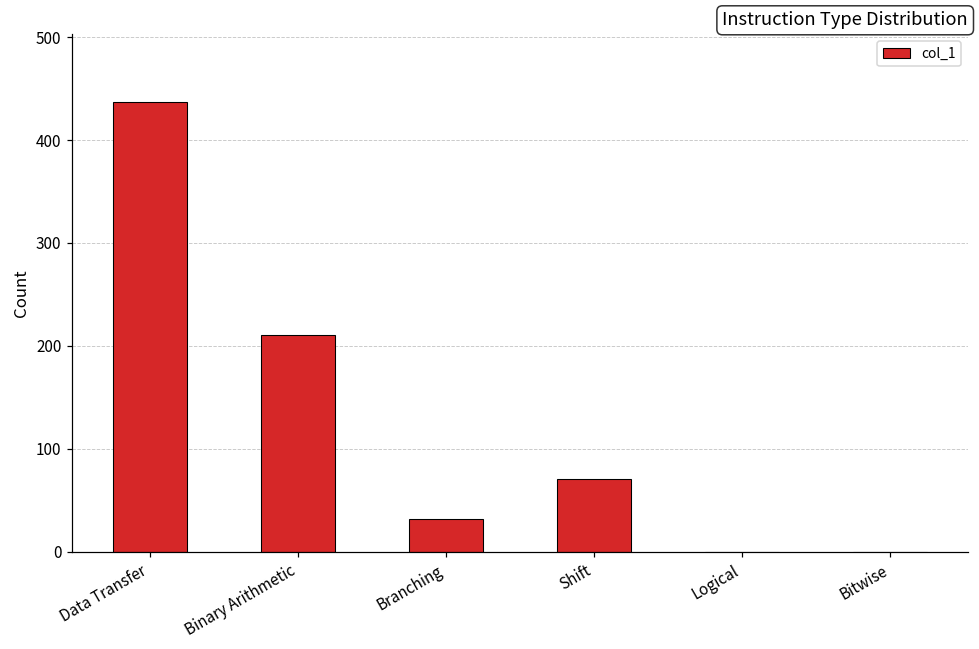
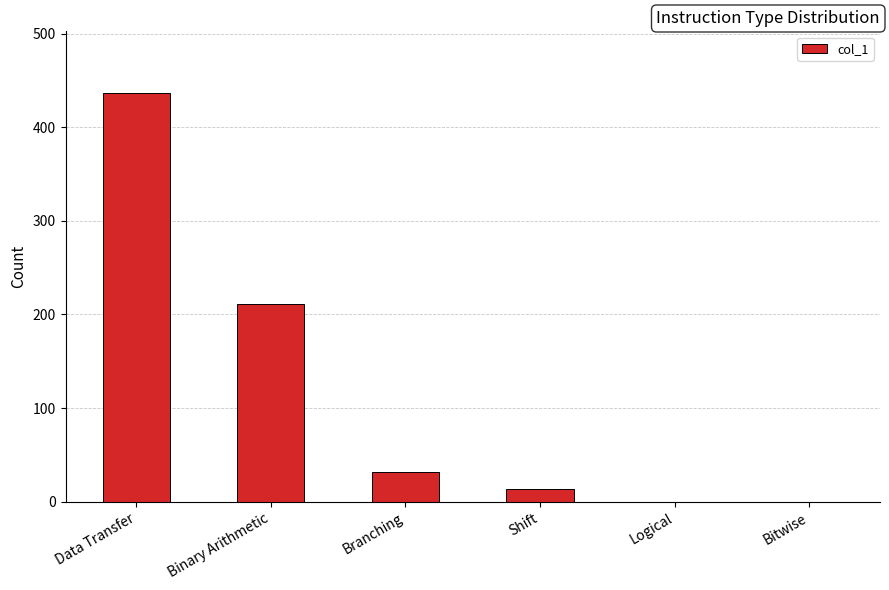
Shift: 70 -> 10
